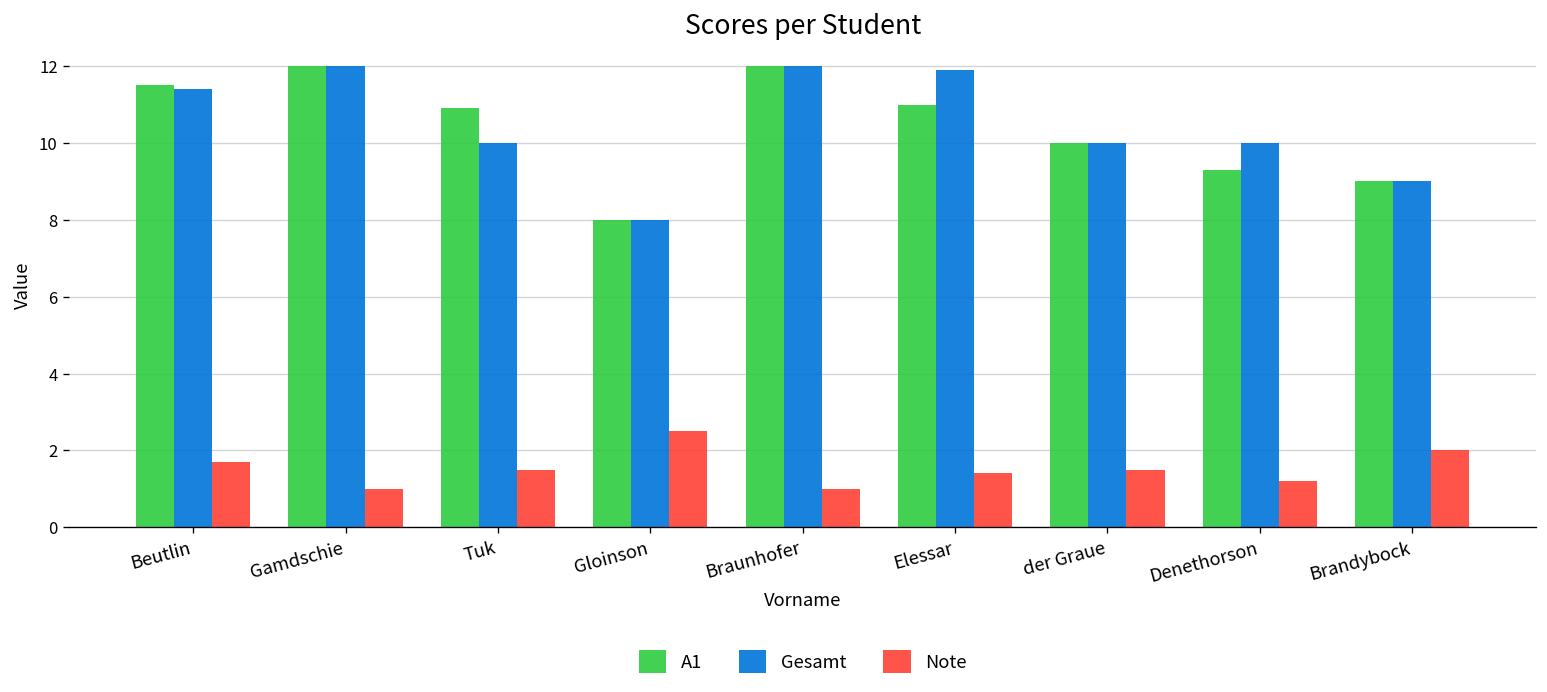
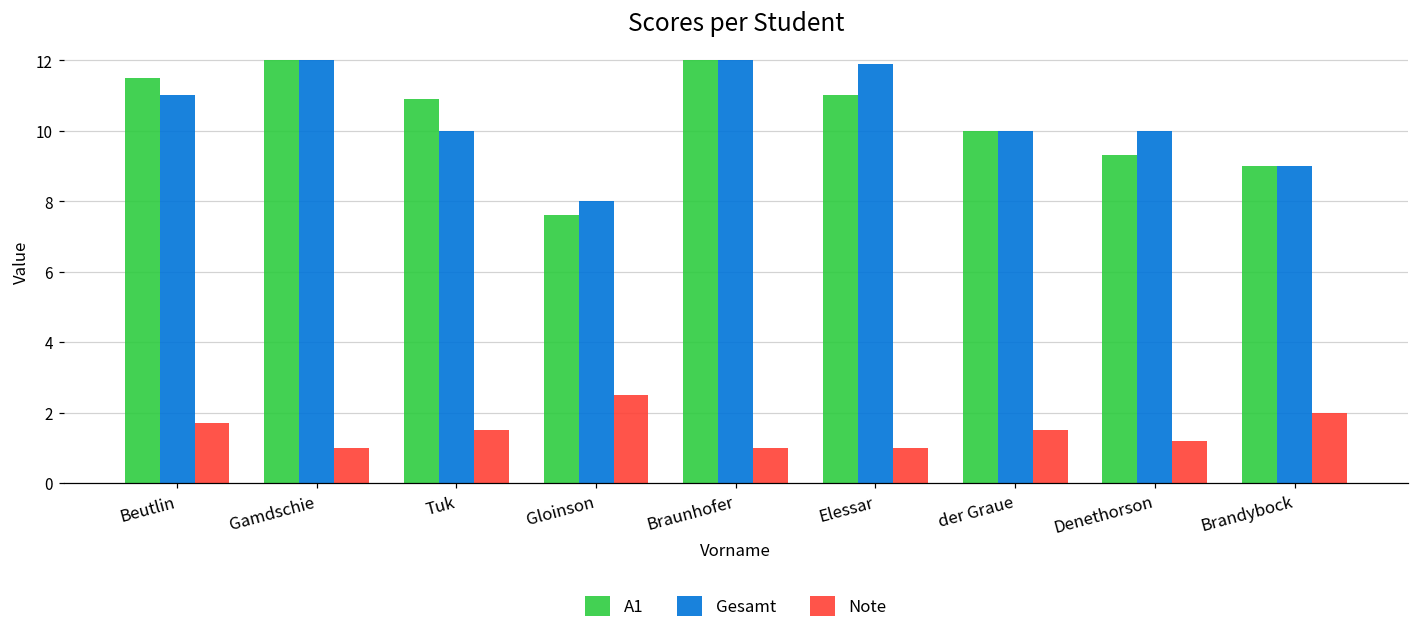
Gesamt, Beutlin: 11.4 -> 11.0
A1, Gloinson: 8.0 -> 7.6
Note, Elessar: 1.4 -> 1.0
